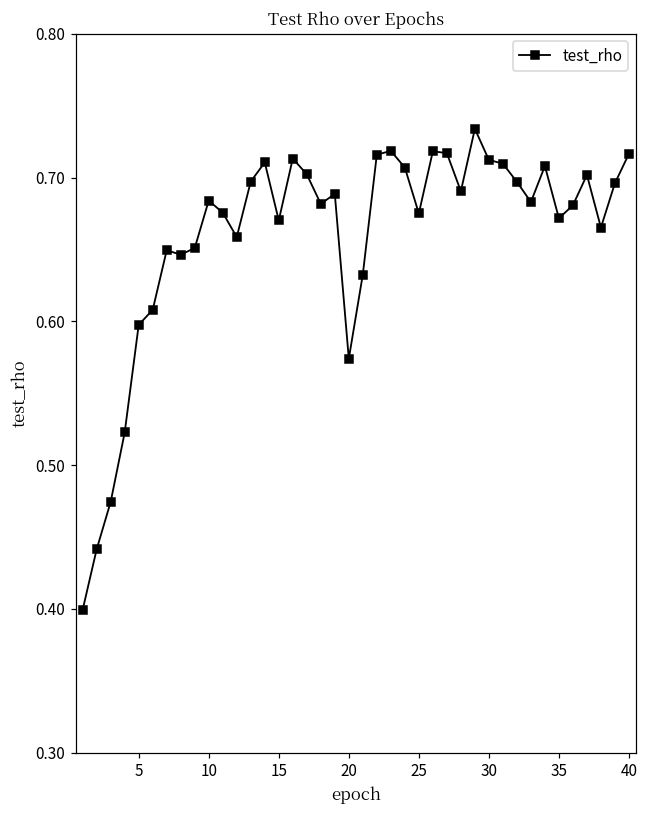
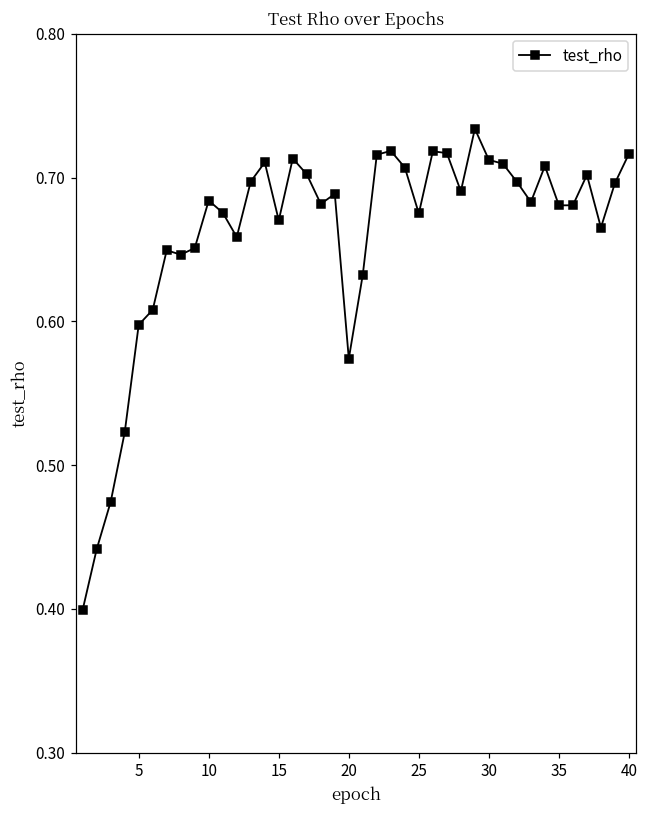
35: 0.672 -> 0.681
